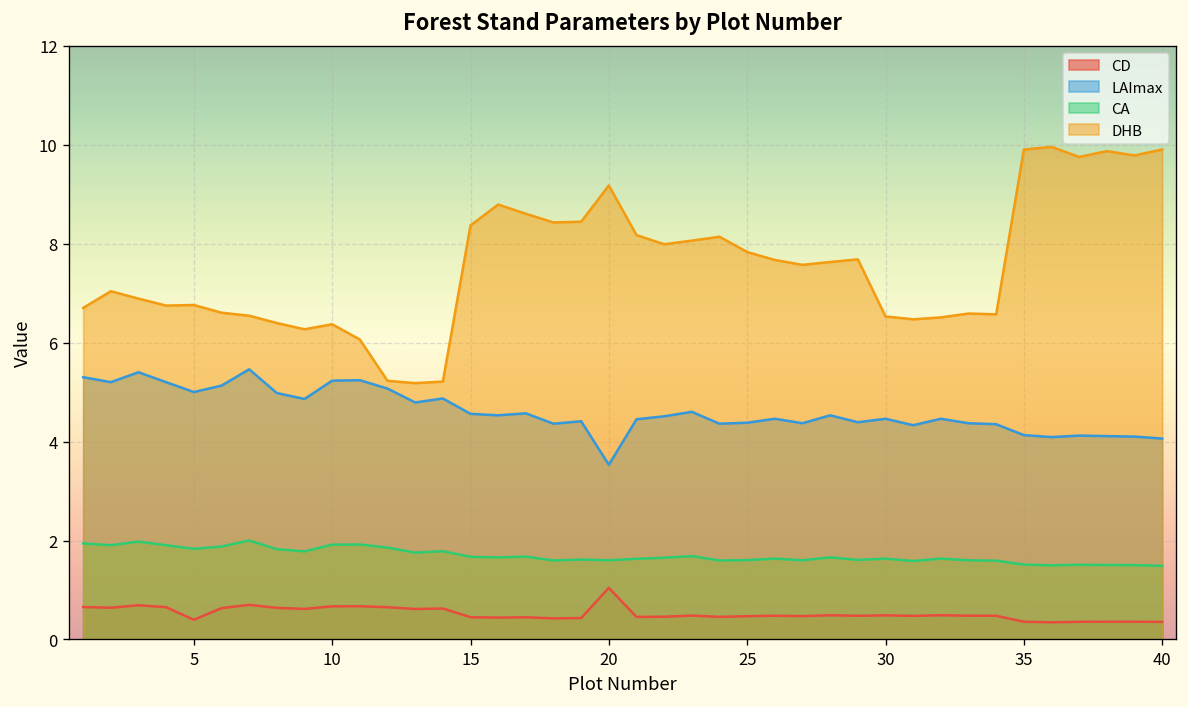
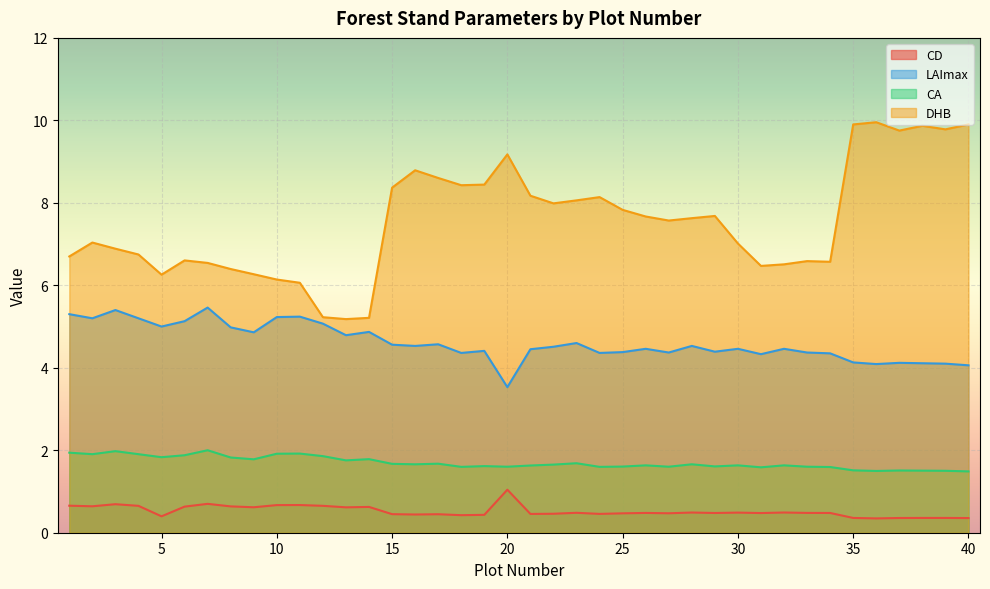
DHB, 5: 6.8 -> 6.3
DHB, 10: 6.4 -> 6.1
DHB, 30: 6.5 -> 7.0
